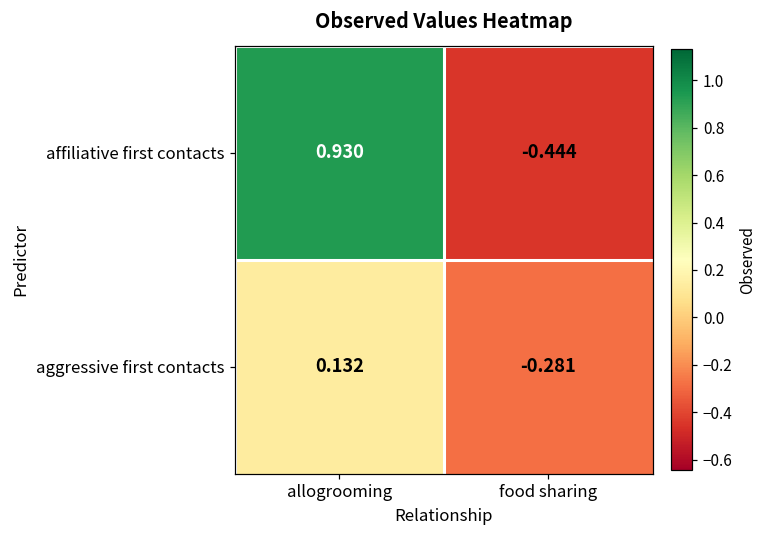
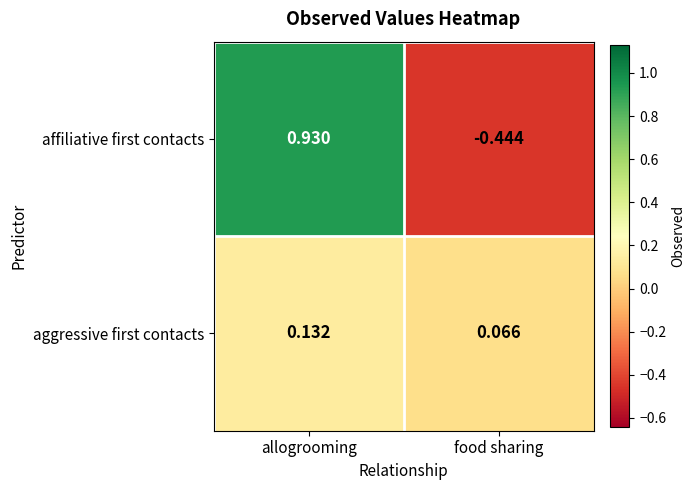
aggressive first contacts, food sharing: -0.281 -> 0.066
